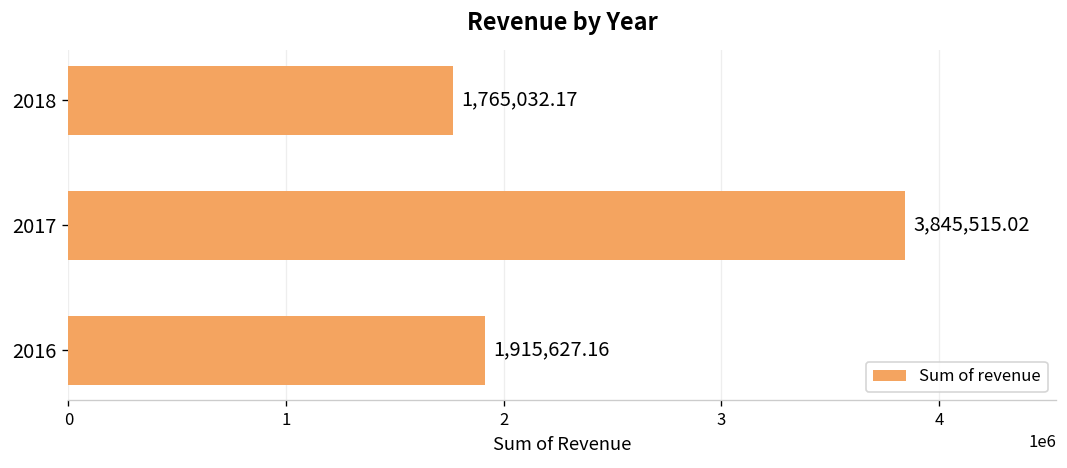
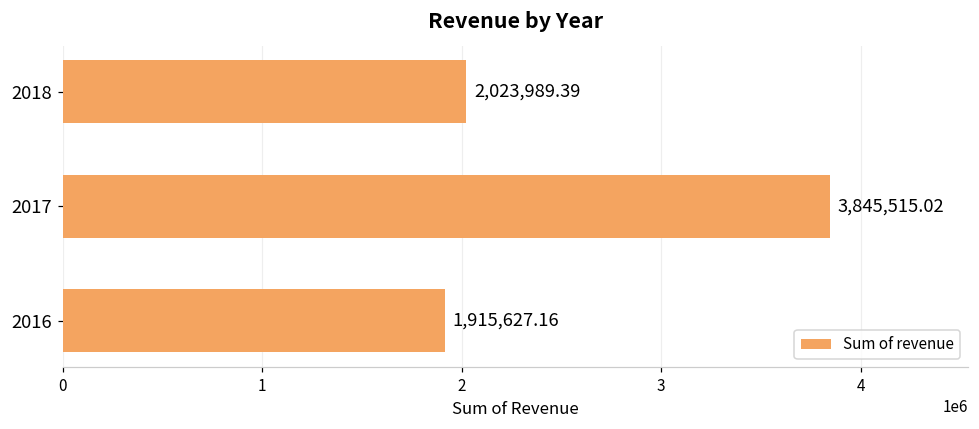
2018: 1,765,032.17 -> 2,023,989.39
